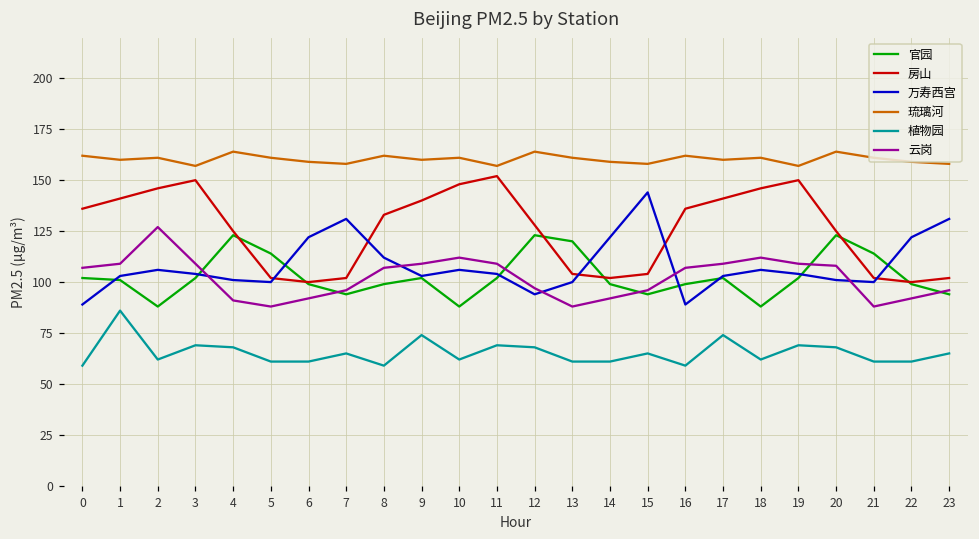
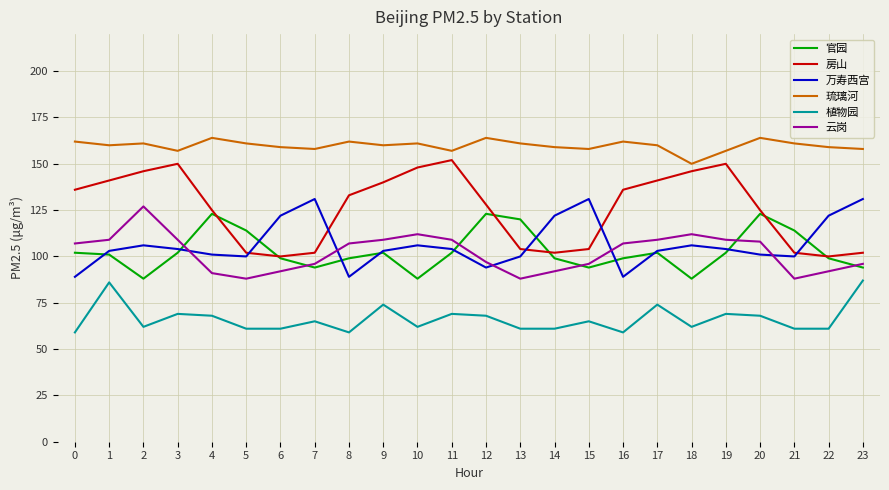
万寿西宫, 8: 112 -> 89
万寿西宫, 15: 144 -> 131
琉璃河, 18: 161 -> 150
植物园, 23: 65 -> 87
